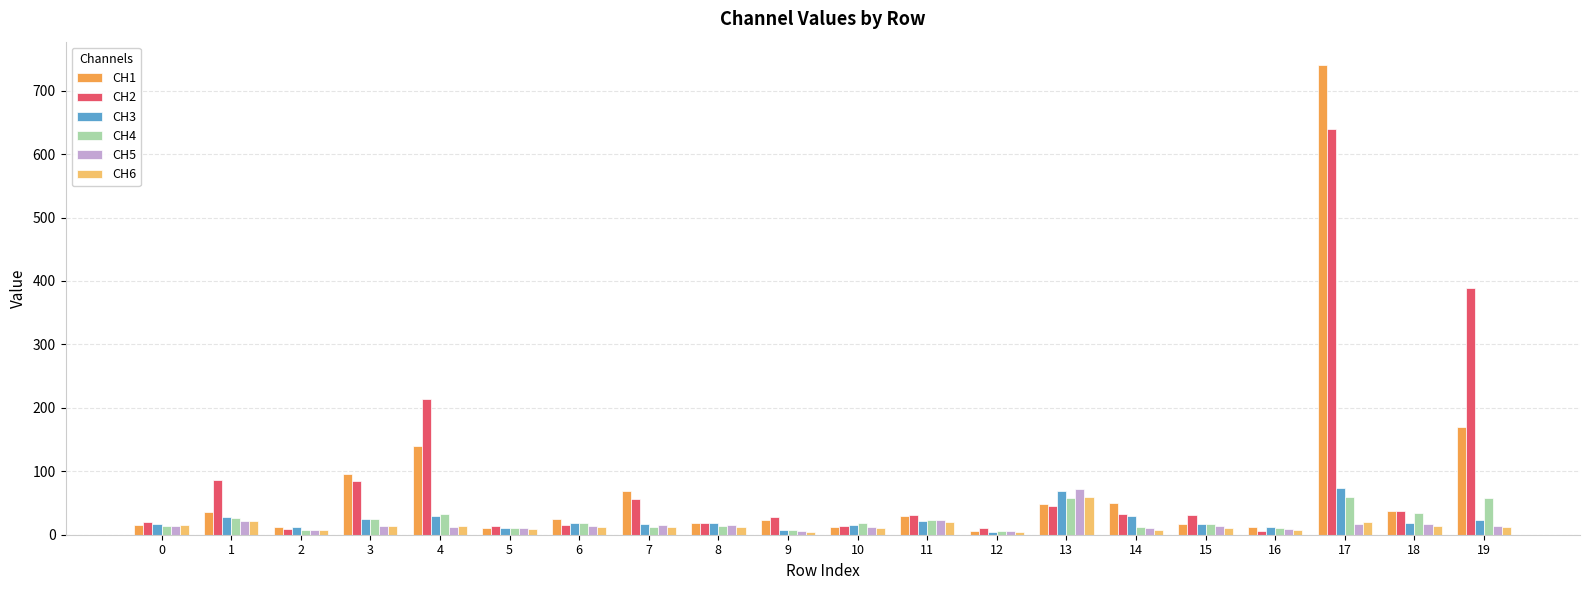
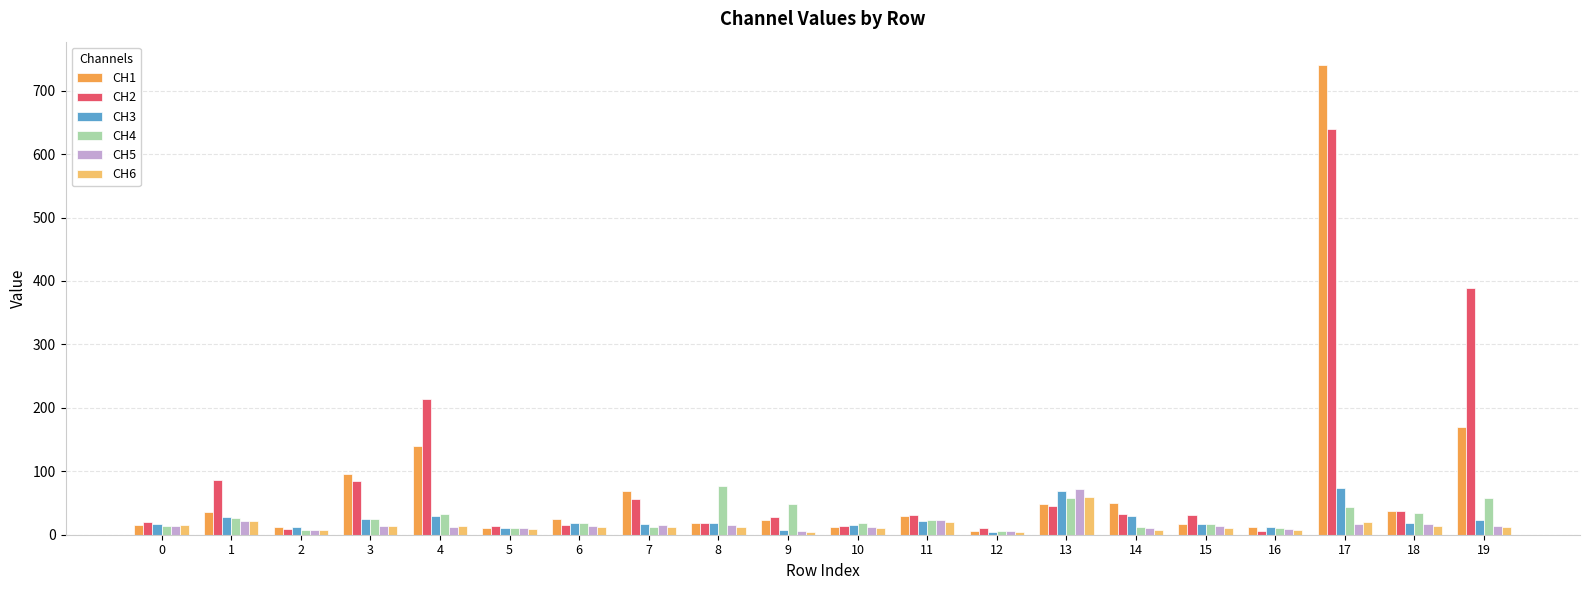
CH4, 8: 10 -> 80
CH4, 9: 10 -> 50
CH4, 17: 60 -> 40
